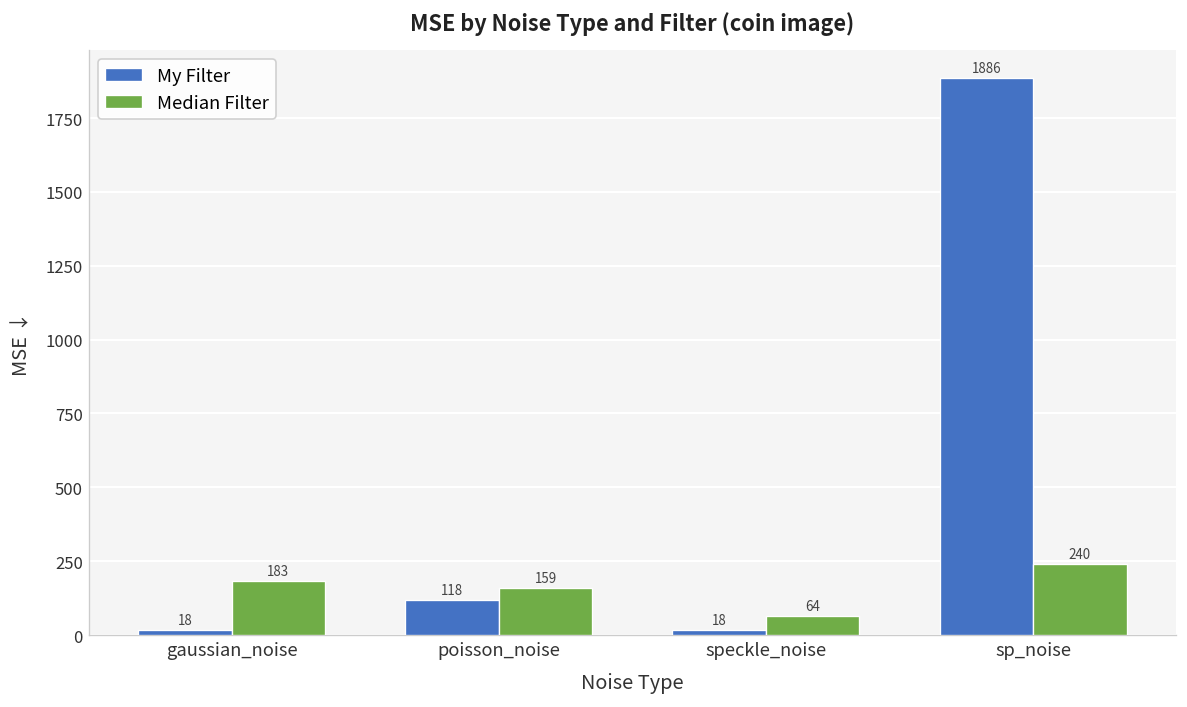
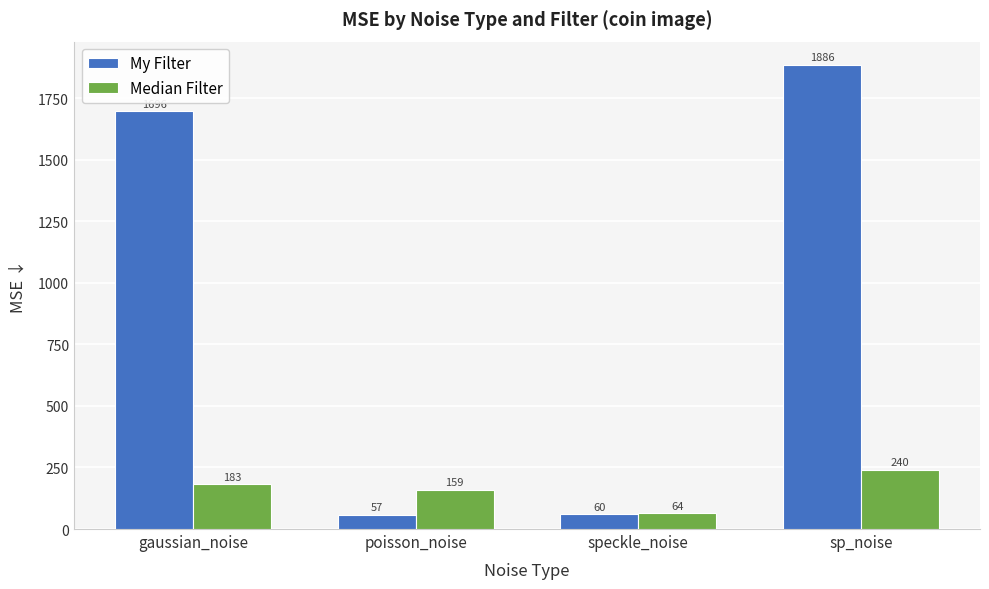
My Filter, gaussian_noise: 20 -> 1700
My Filter, poisson_noise: 118 -> 57
My Filter, speckle_noise: 18 -> 60
